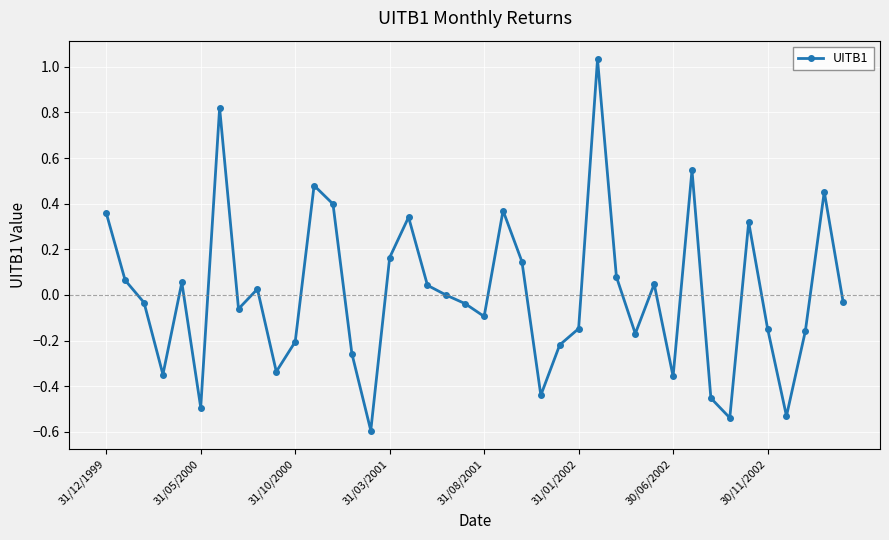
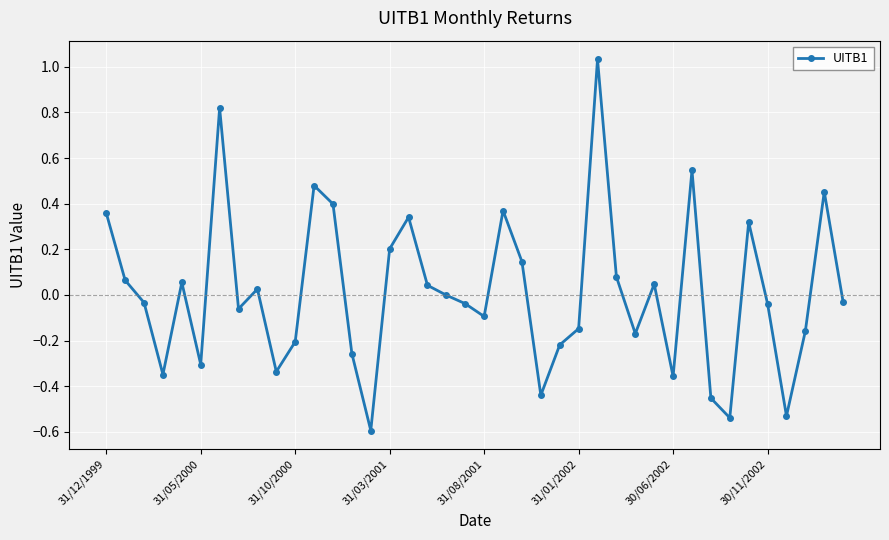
31/05/2000: -0.49 -> -0.30
31/03/2001: 0.16 -> 0.20
30/11/2002: -0.15 -> -0.04
